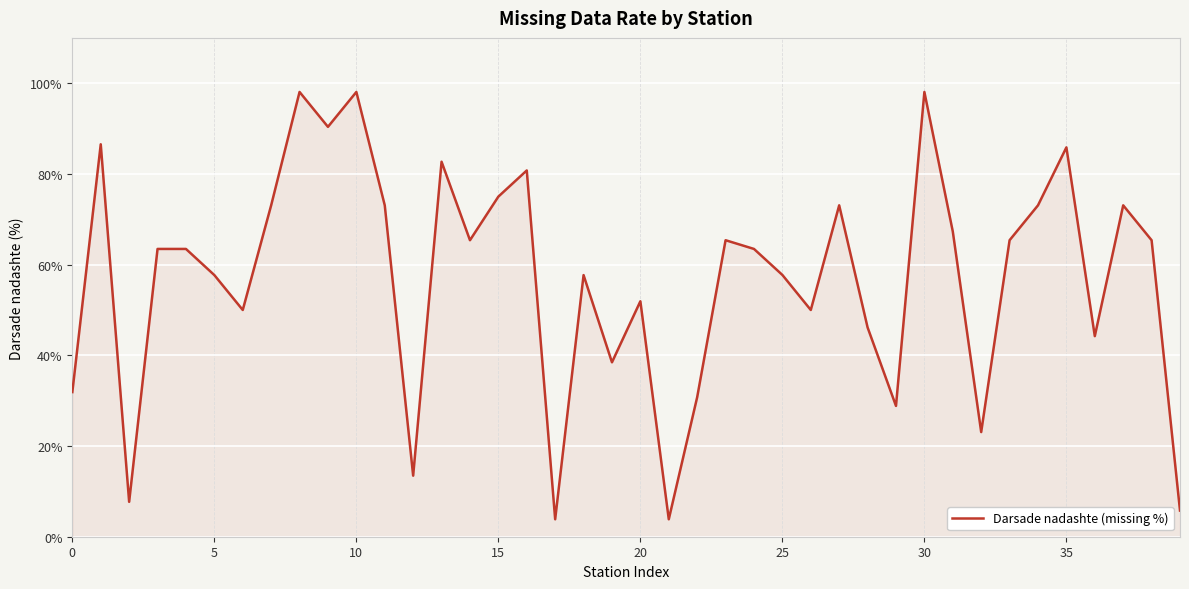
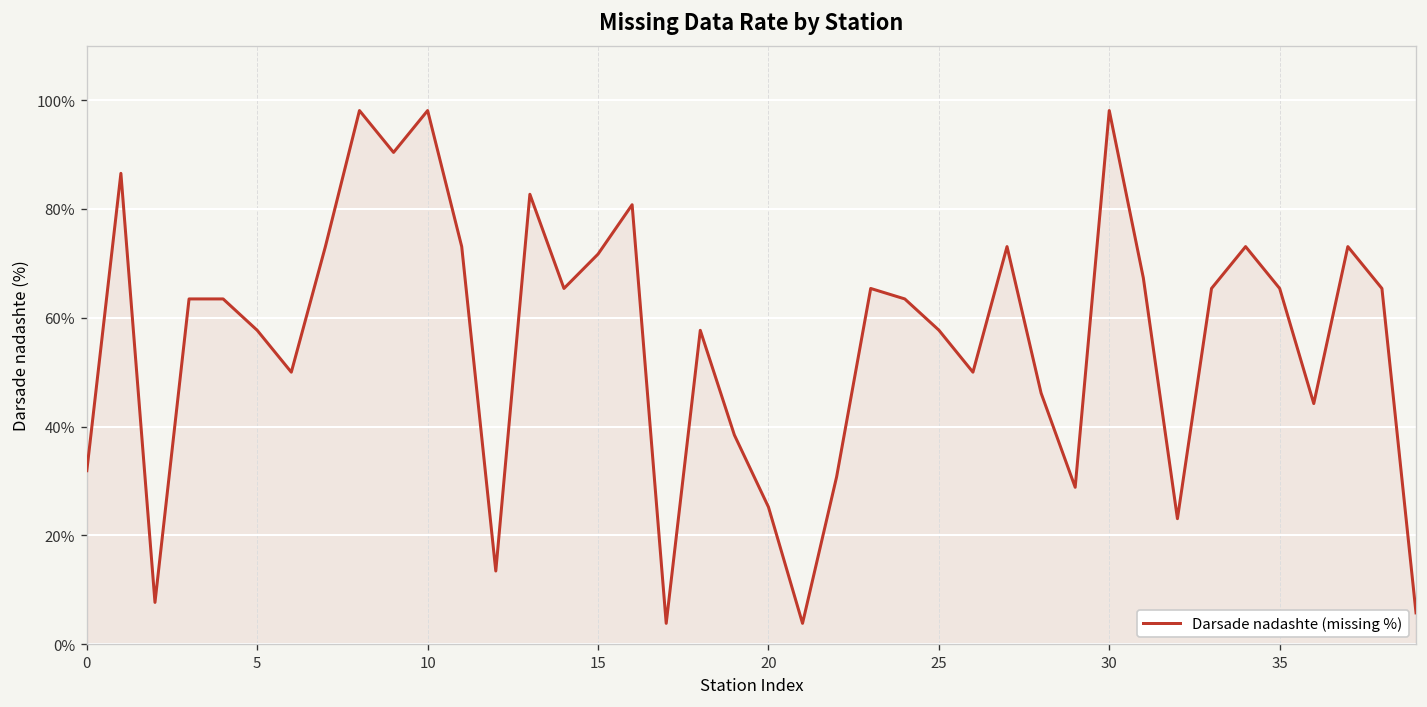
15: 75% -> 72%
20: 52% -> 25%
35: 86% -> 65%
